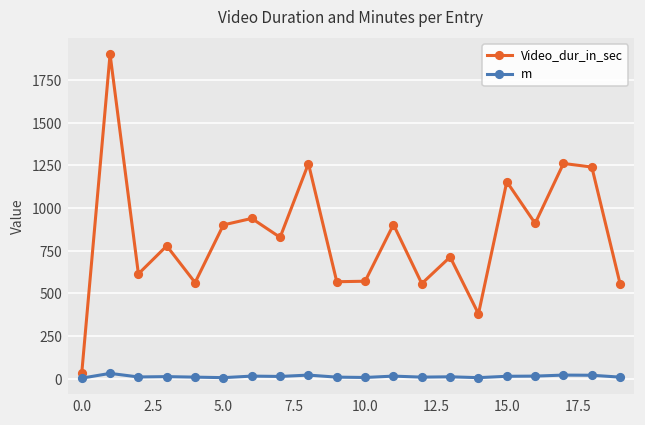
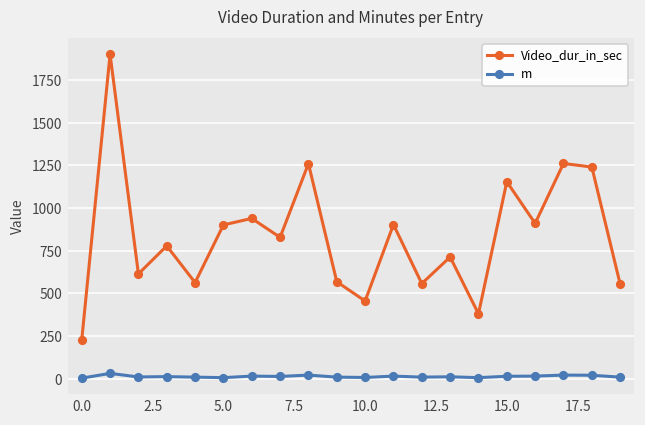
Video_dur_in_sec, 0.0: 30 -> 230
Video_dur_in_sec, 10.0: 570 -> 460
